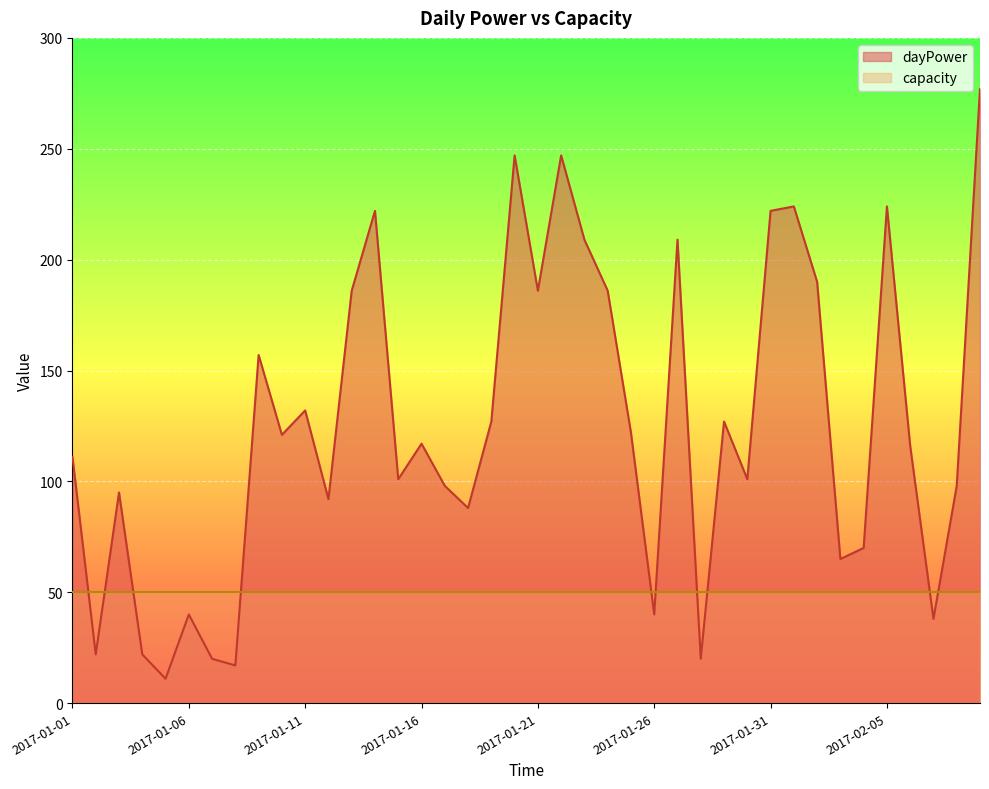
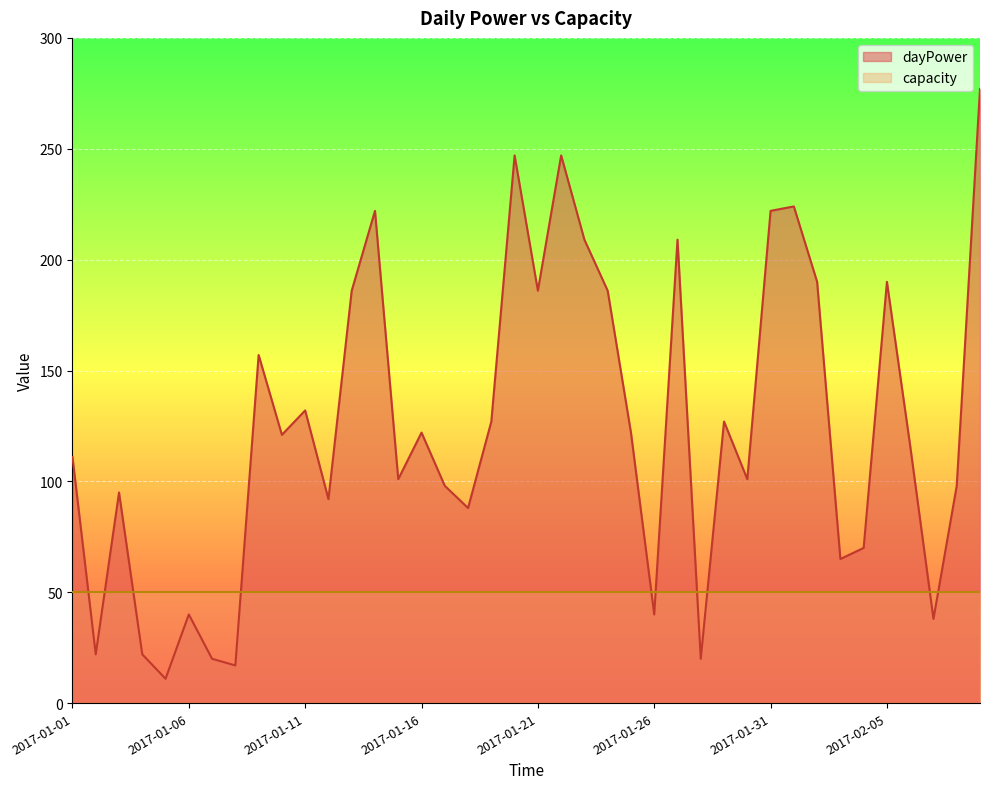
dayPower, 2017-01-16: 117 -> 122
dayPower, 2017-02-05: 224 -> 190
